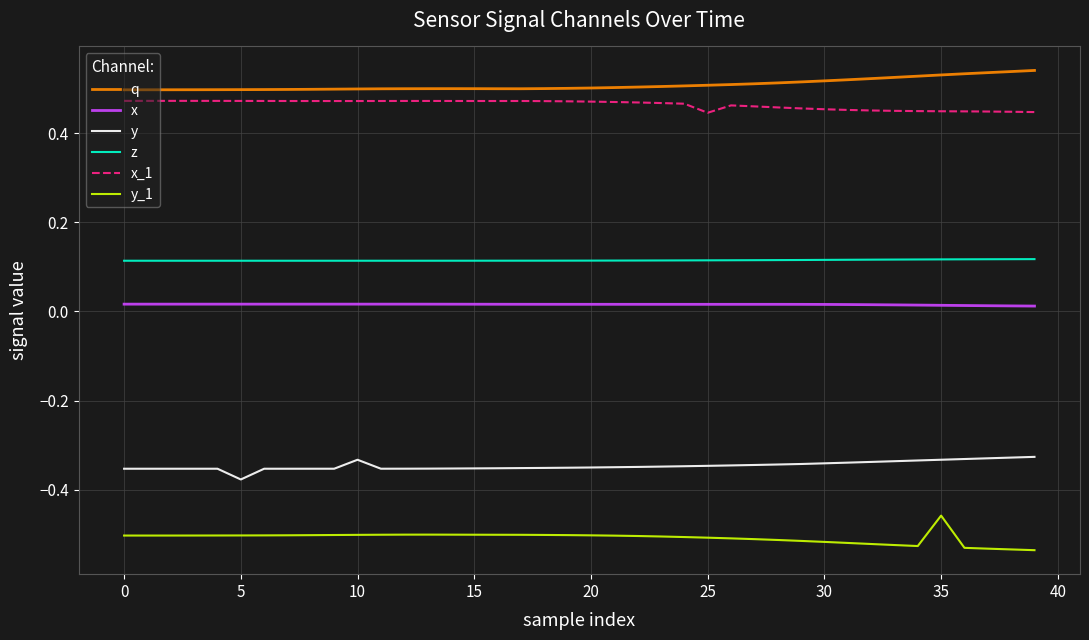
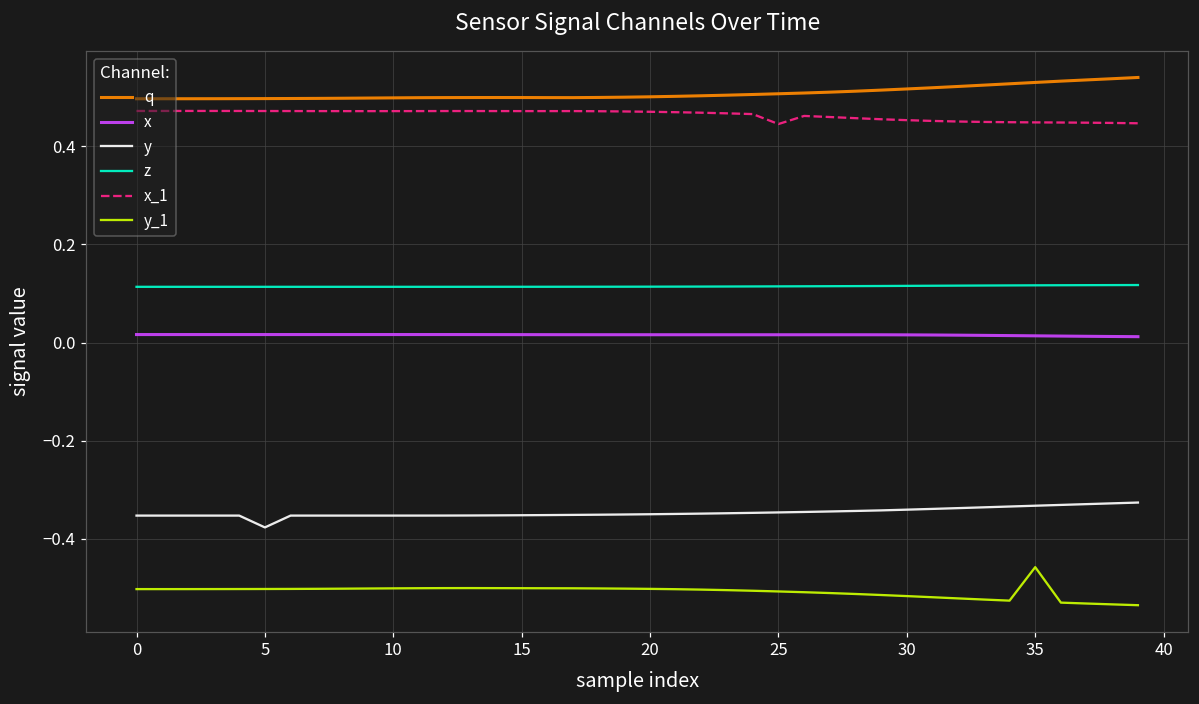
y, 10: -0.33 -> -0.35
